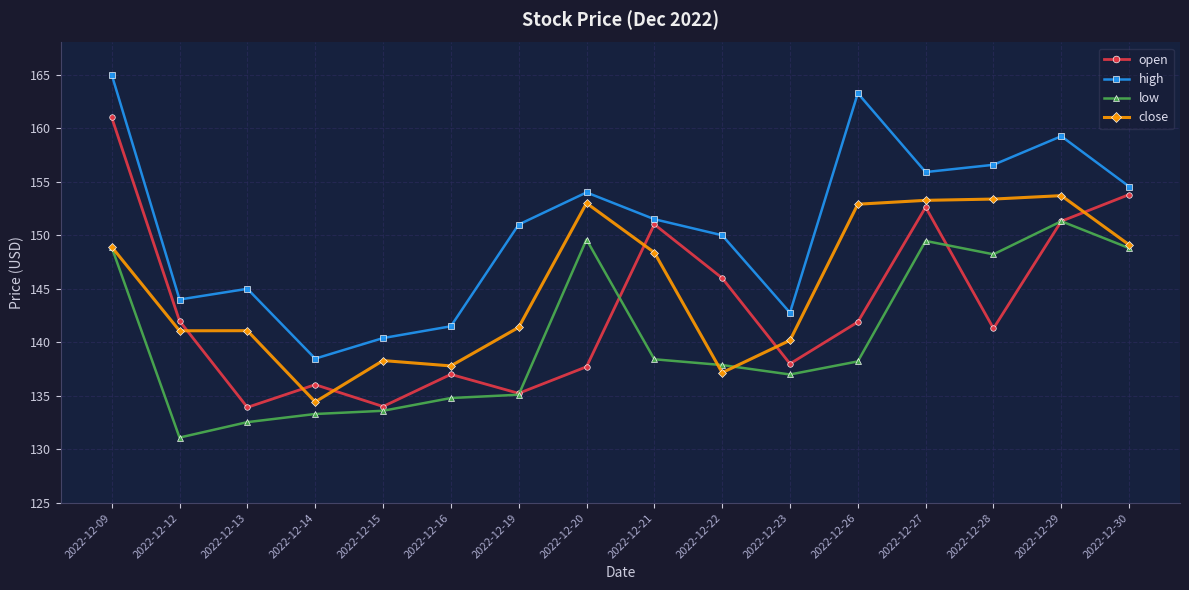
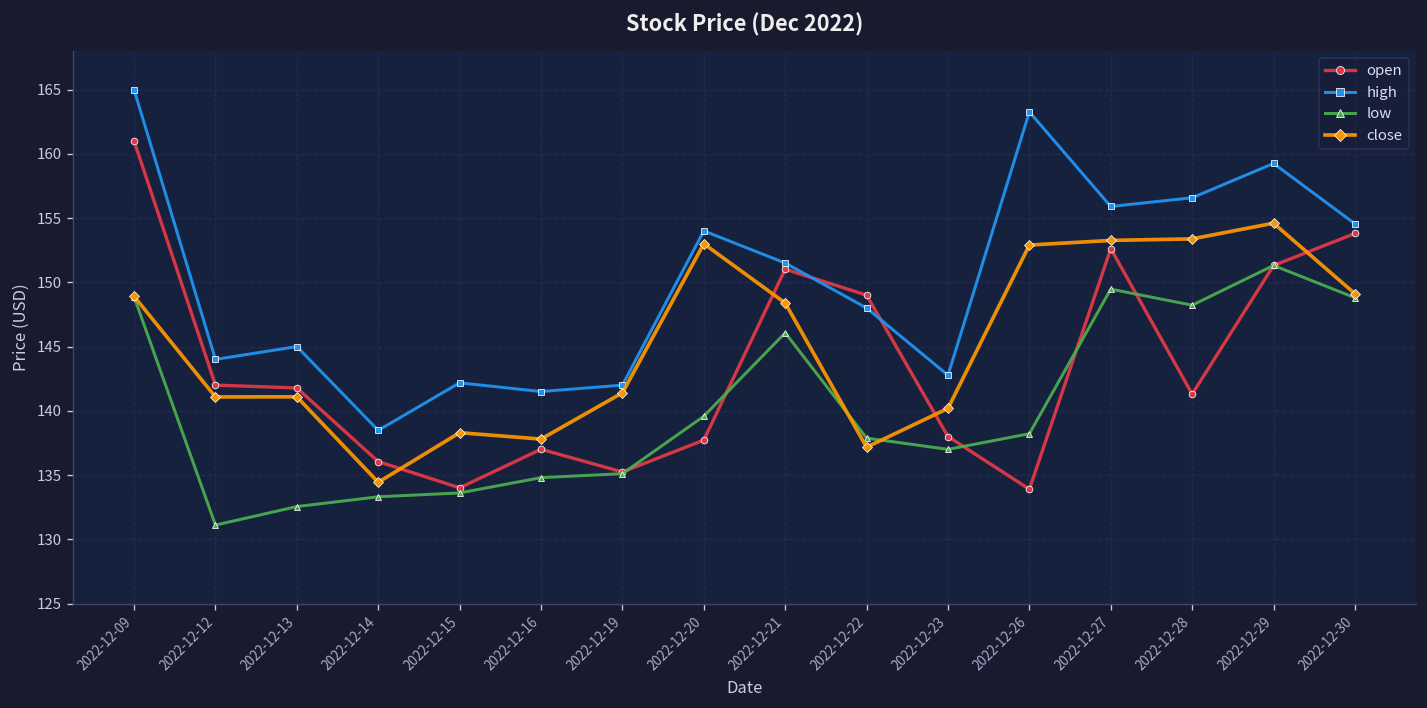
open, 2022-12-13: 133.9 -> 141.8
high, 2022-12-15: 140.4 -> 142.2
high, 2022-12-19: 151 -> 142
low, 2022-12-20: 149.6 -> 139.6
low, 2022-12-21: 138.4 -> 146.1
open, 2022-12-22: 146 -> 149
high, 2022-12-22: 150 -> 148
open, 2022-12-26: 141.9 -> 133.9
close, 2022-12-29: 153.7 -> 154.6
